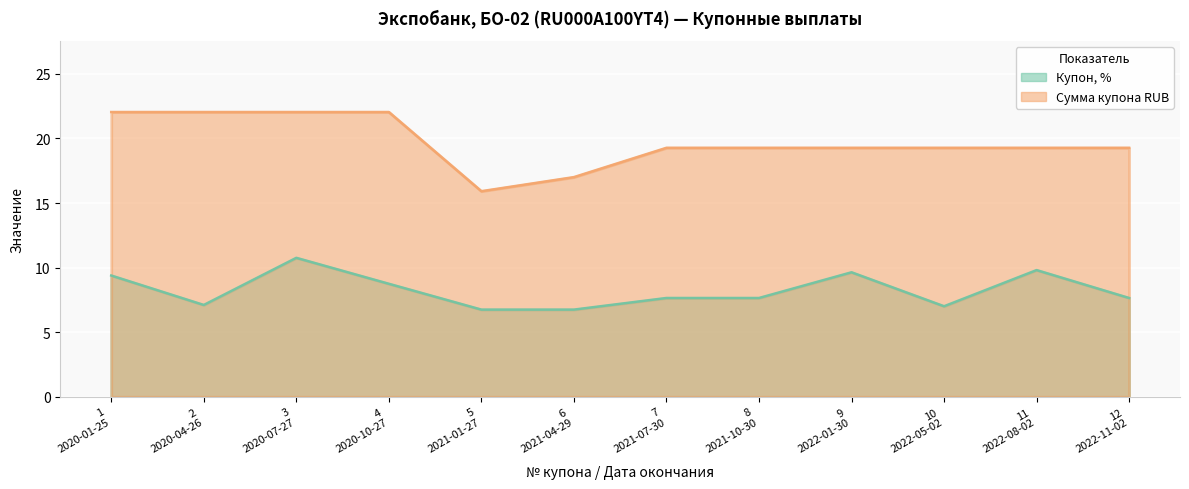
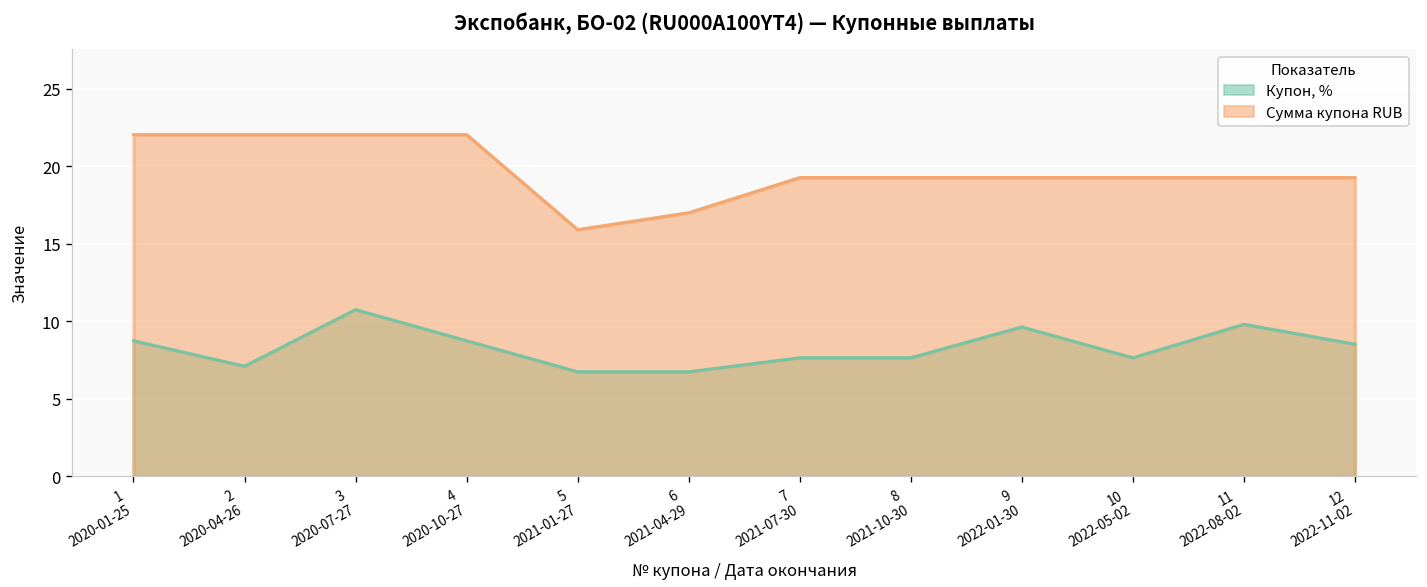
Купон, %, 1 2020-01-25: 9.4 -> 8.8
Купон, %, 10 2022-05-02: 7.0 -> 7.7
Купон, %, 12 2022-11-02: 7.7 -> 8.5
